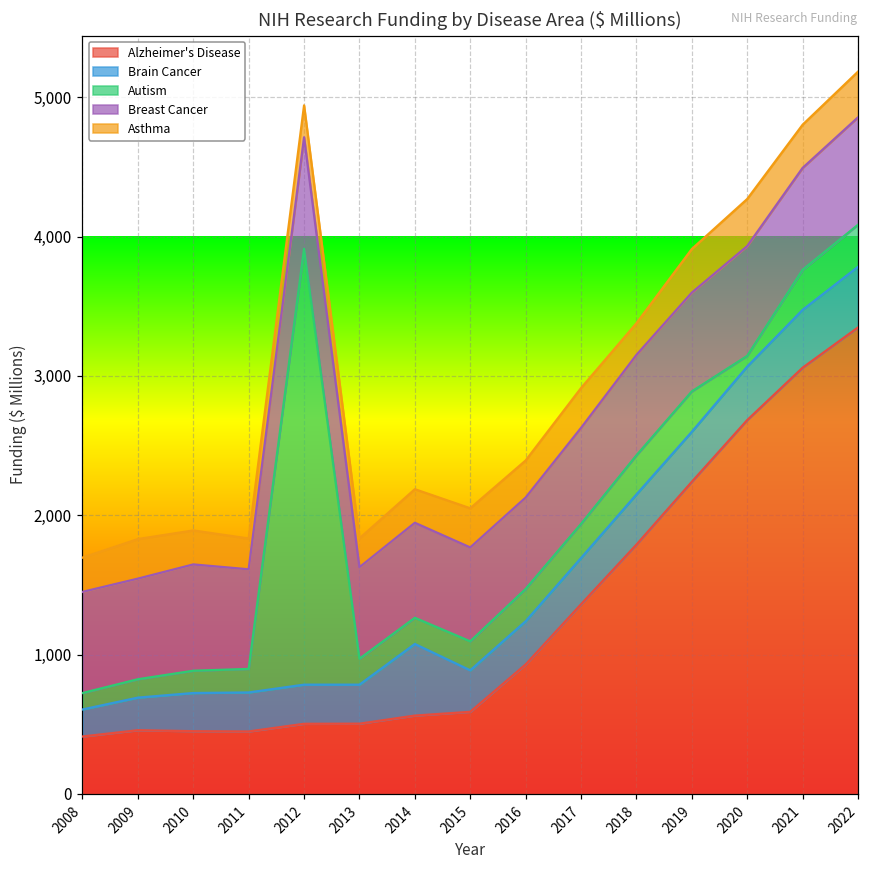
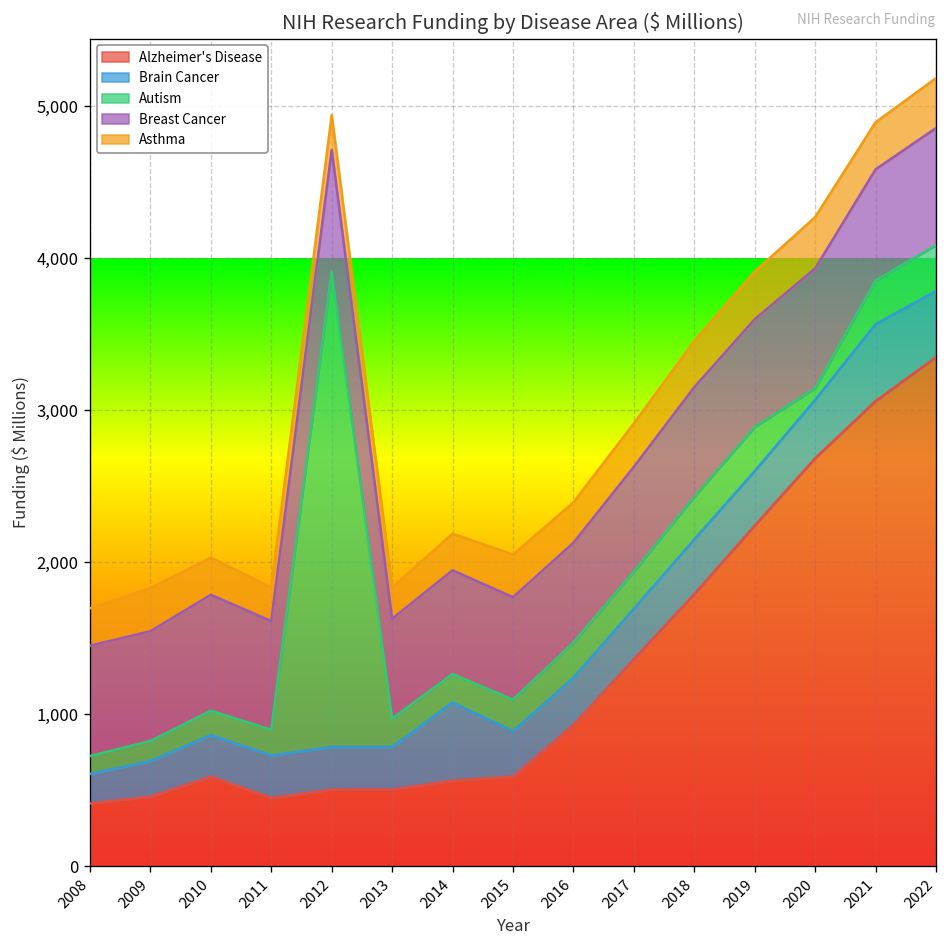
Alzheimer's Disease, 2010: 450 -> 590
Asthma, 2018: 230 -> 300
Brain Cancer, 2021: 420 -> 510
